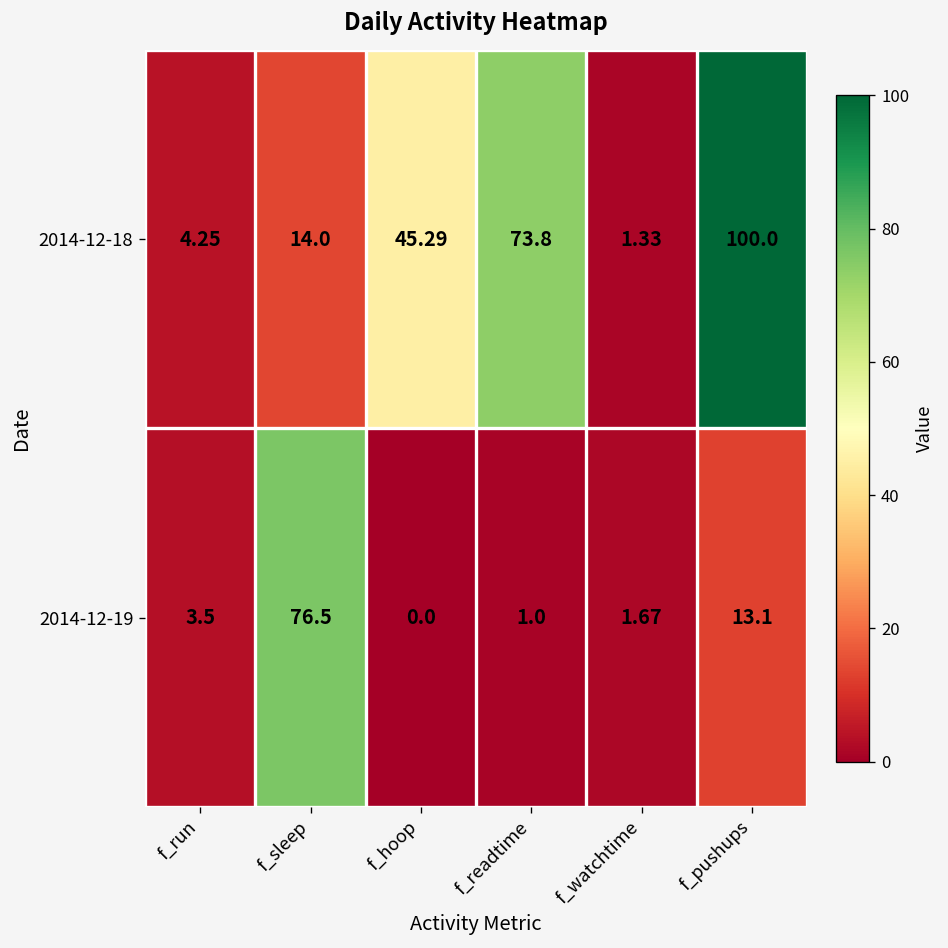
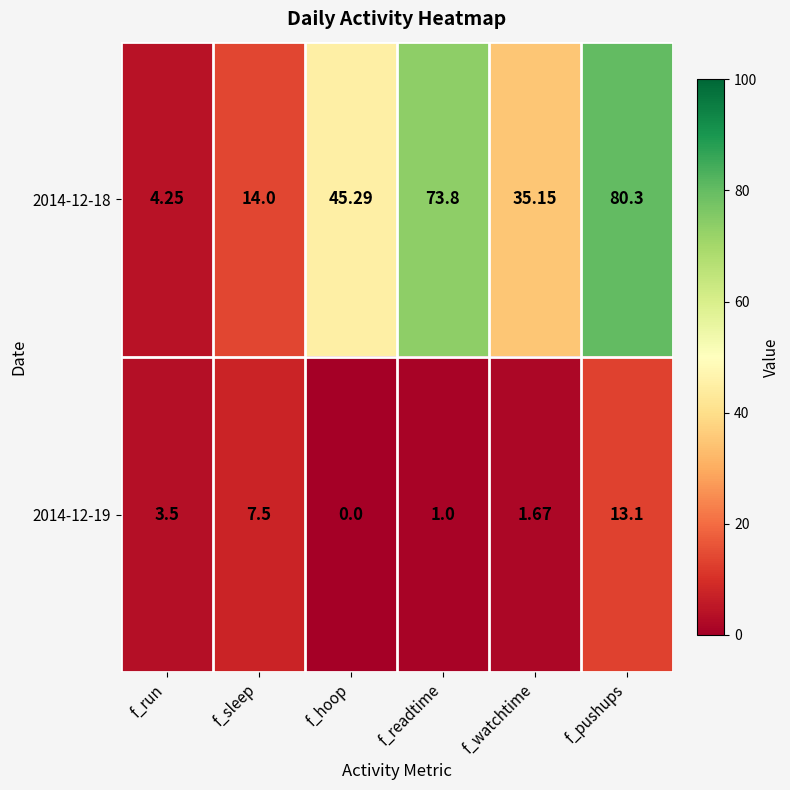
2014-12-18, f_watchtime: 1.33 -> 35.15
2014-12-18, f_pushups: 100.0 -> 80.3
2014-12-19, f_sleep: 76.5 -> 7.5
